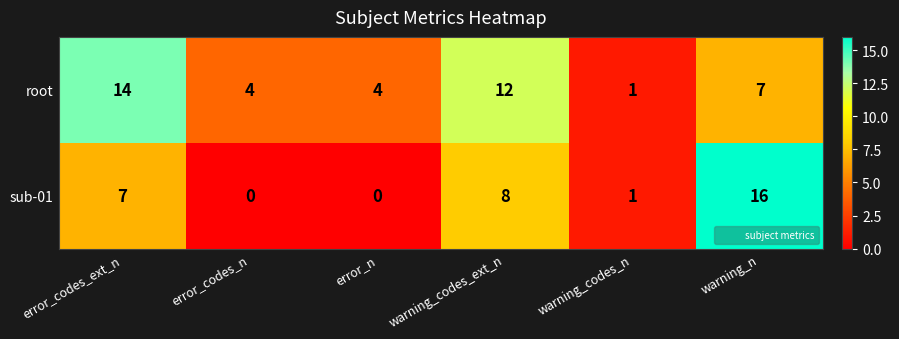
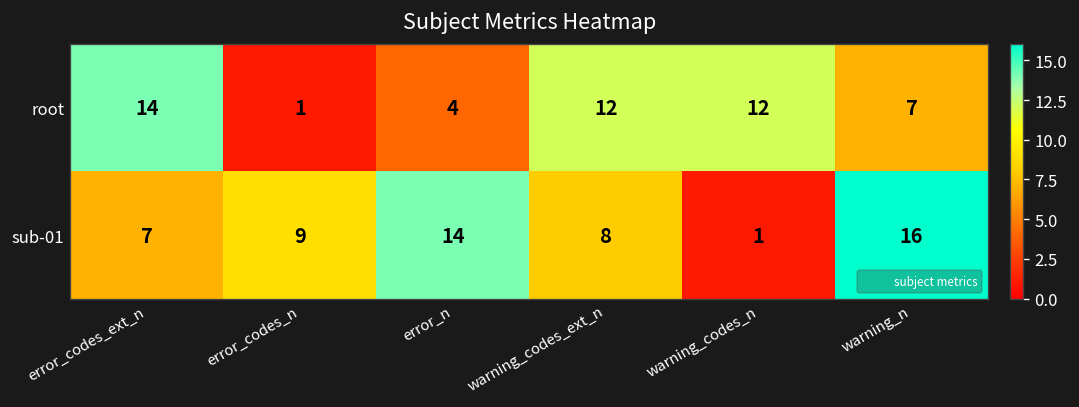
root, error_codes_n: 4 -> 1
root, warning_codes_n: 1 -> 12
sub-01, error_codes_n: 0 -> 9
sub-01, error_n: 0 -> 14
